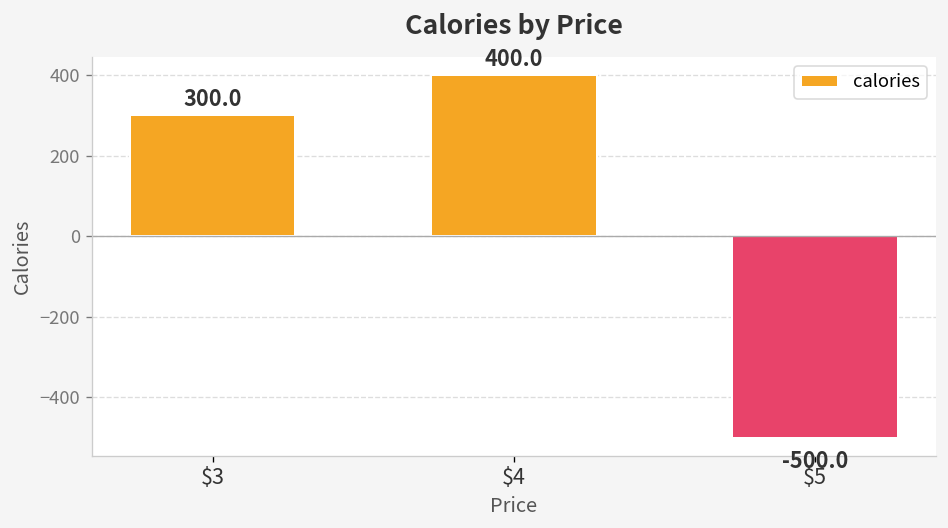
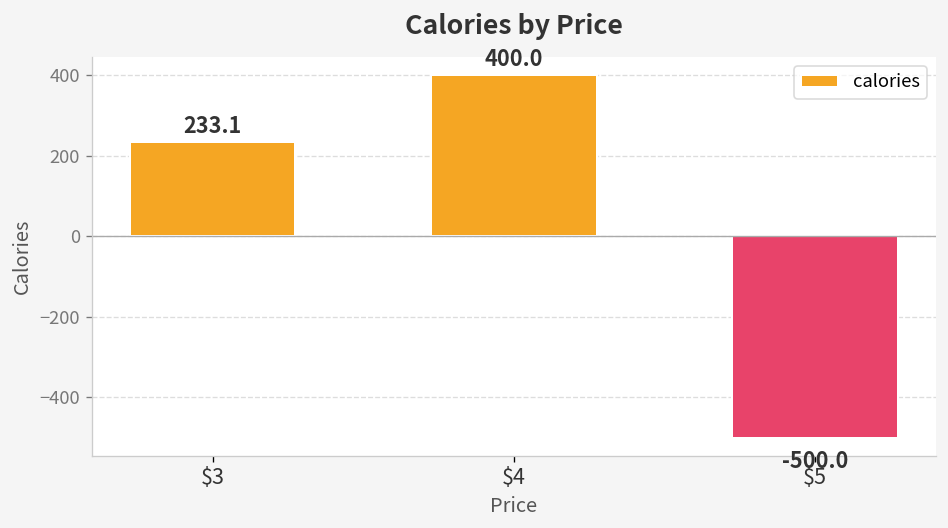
$3: 300.0 -> 233.1
